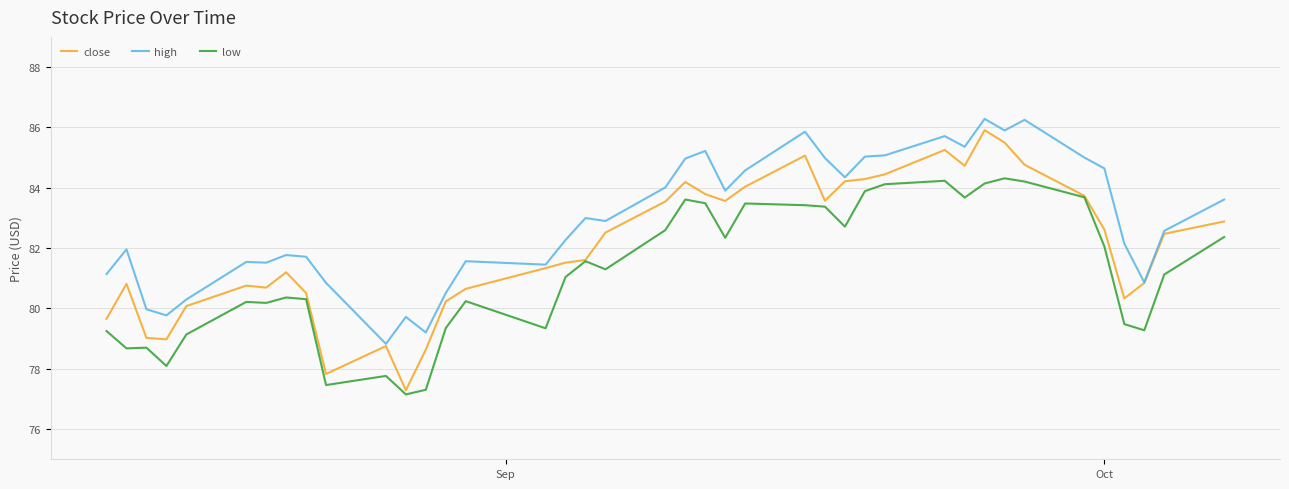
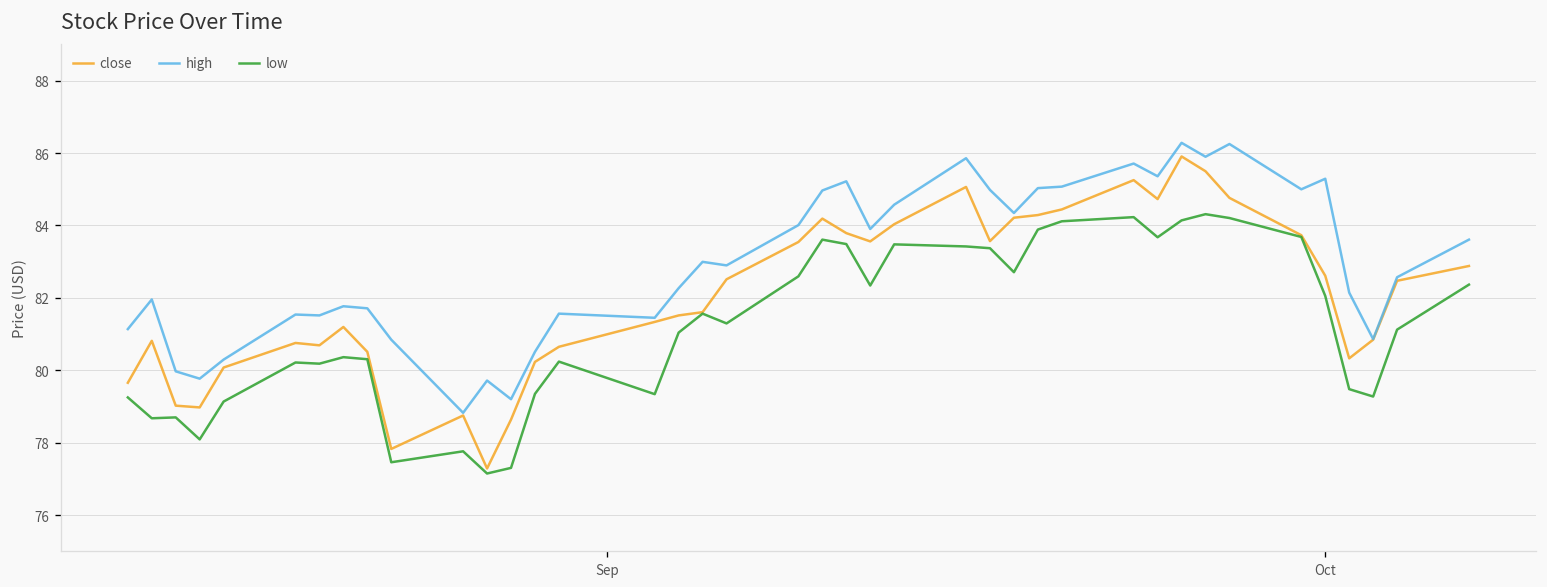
high, Oct: 84.6 -> 85.3
